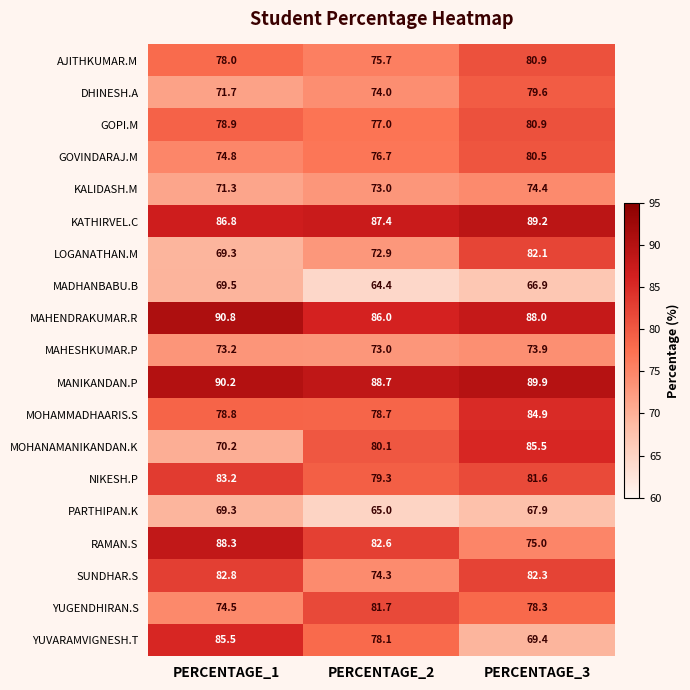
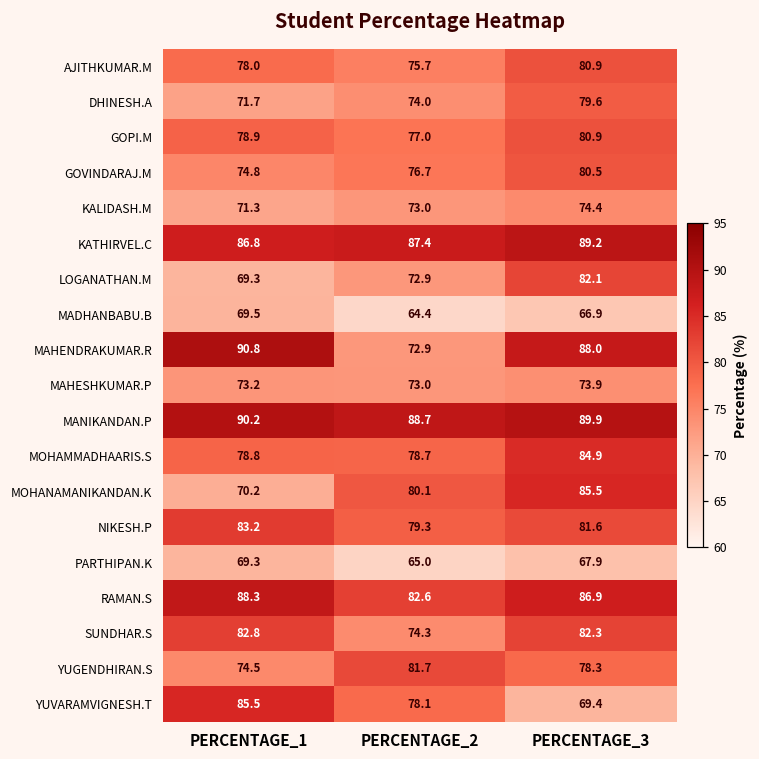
MAHENDRAKUMAR.R, PERCENTAGE_2: 86.0 -> 72.9
RAMAN.S, PERCENTAGE_3: 75.0 -> 86.9
